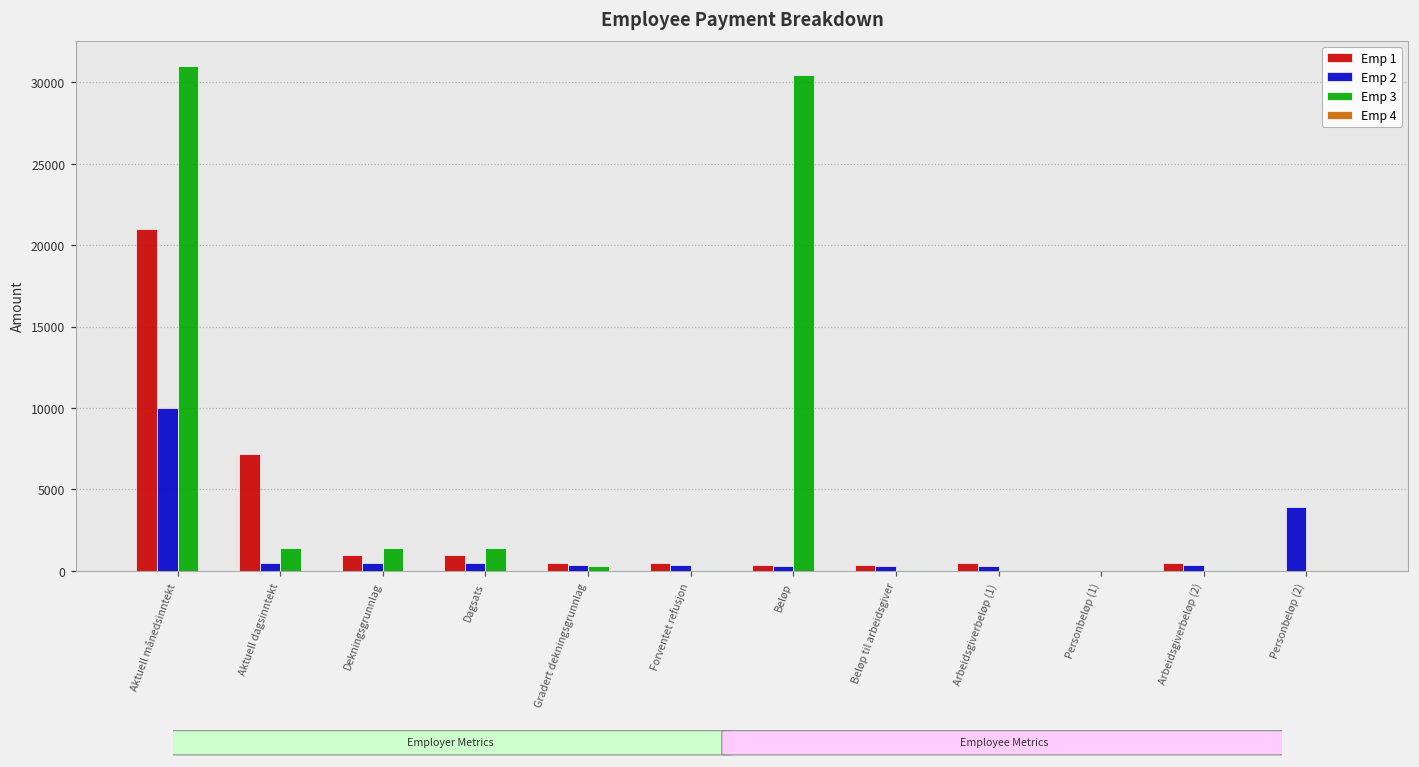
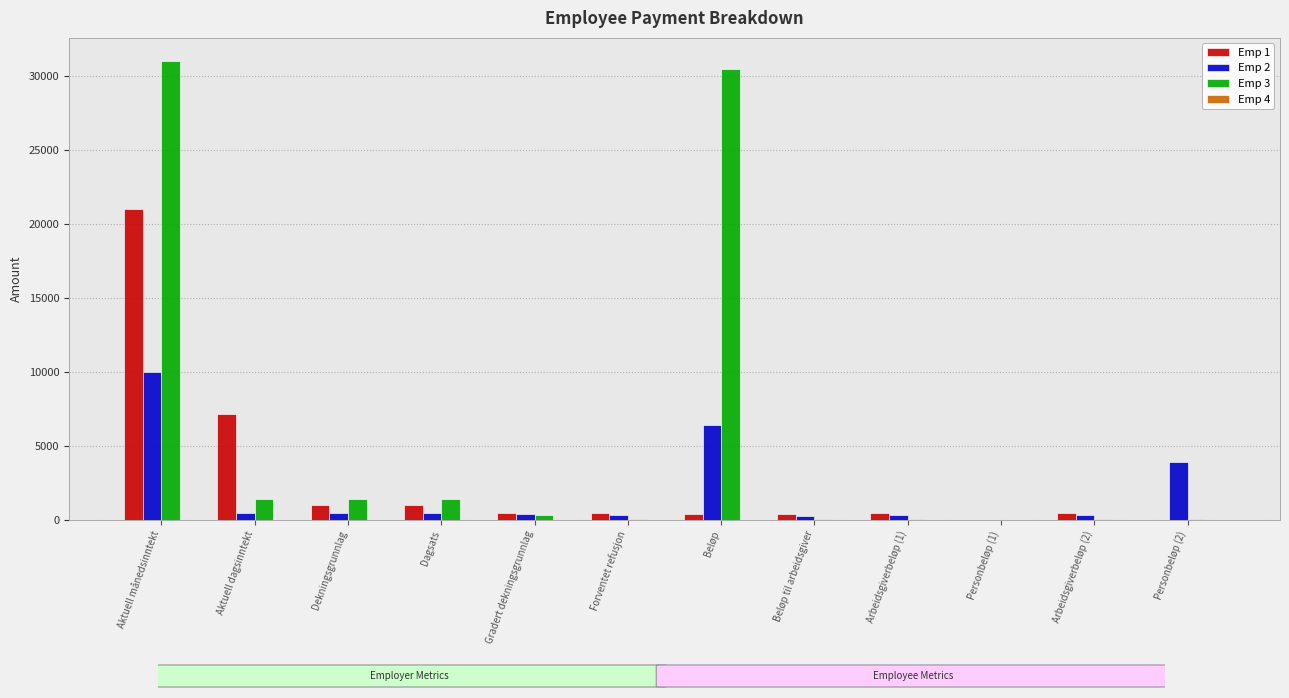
Emp 2, Beløp: 300 -> 6400
